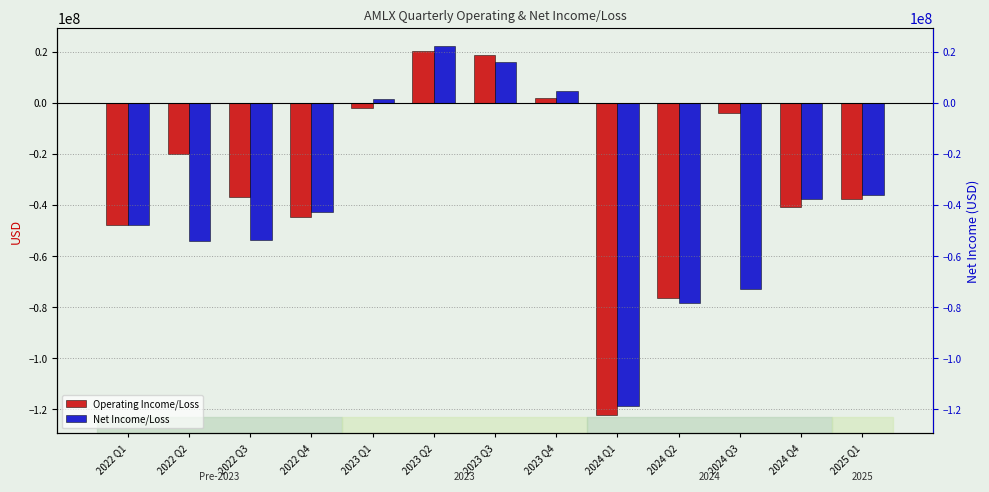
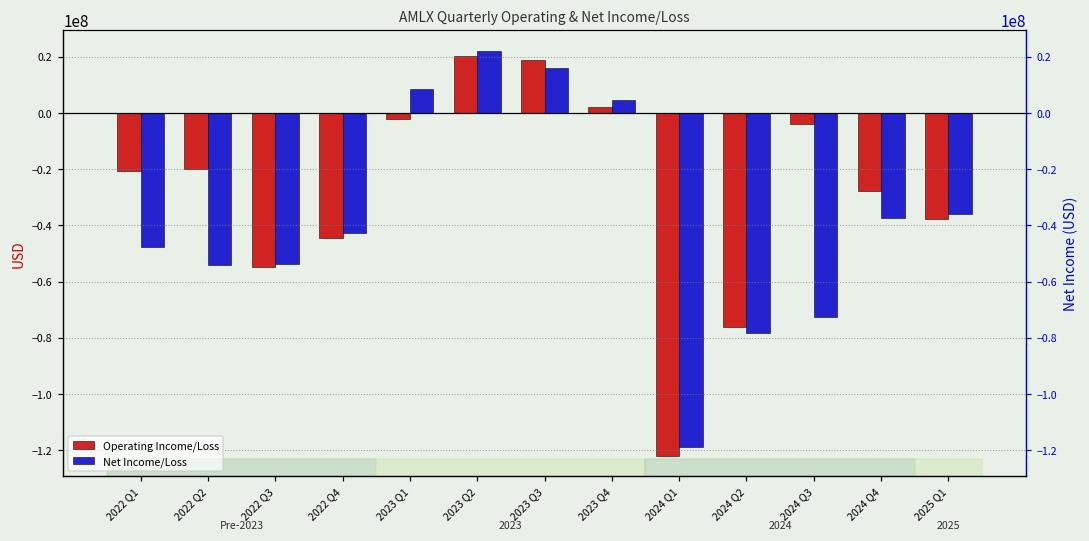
Operating Income/Loss, 2022 Q1: -48000000 -> -21000000
Operating Income/Loss, 2022 Q3: -37000000 -> -55000000
Net Income/Loss, 2023 Q1: 2000000 -> 8000000
Operating Income/Loss, 2024 Q4: -41000000 -> -28000000
